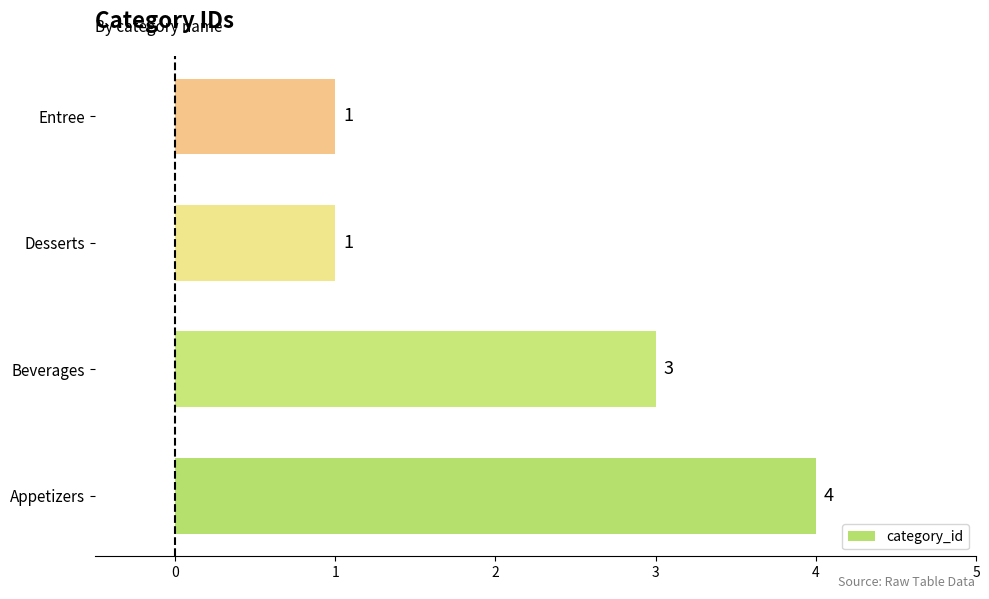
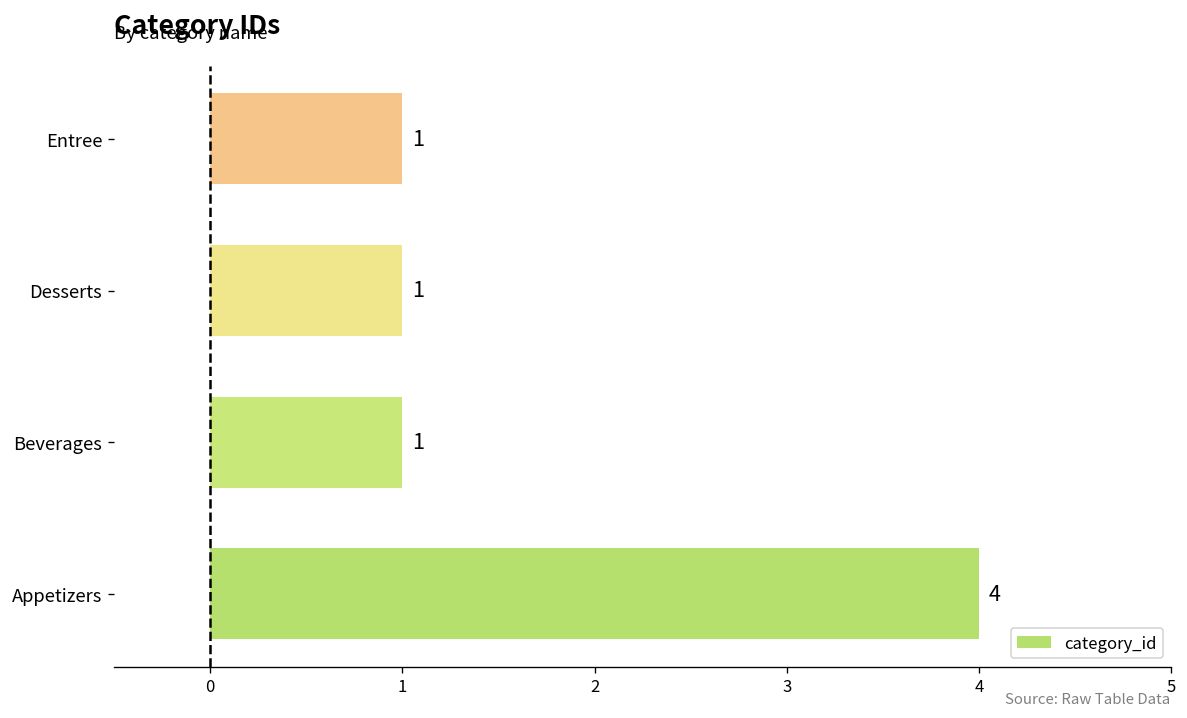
Beverages: 3 -> 1
